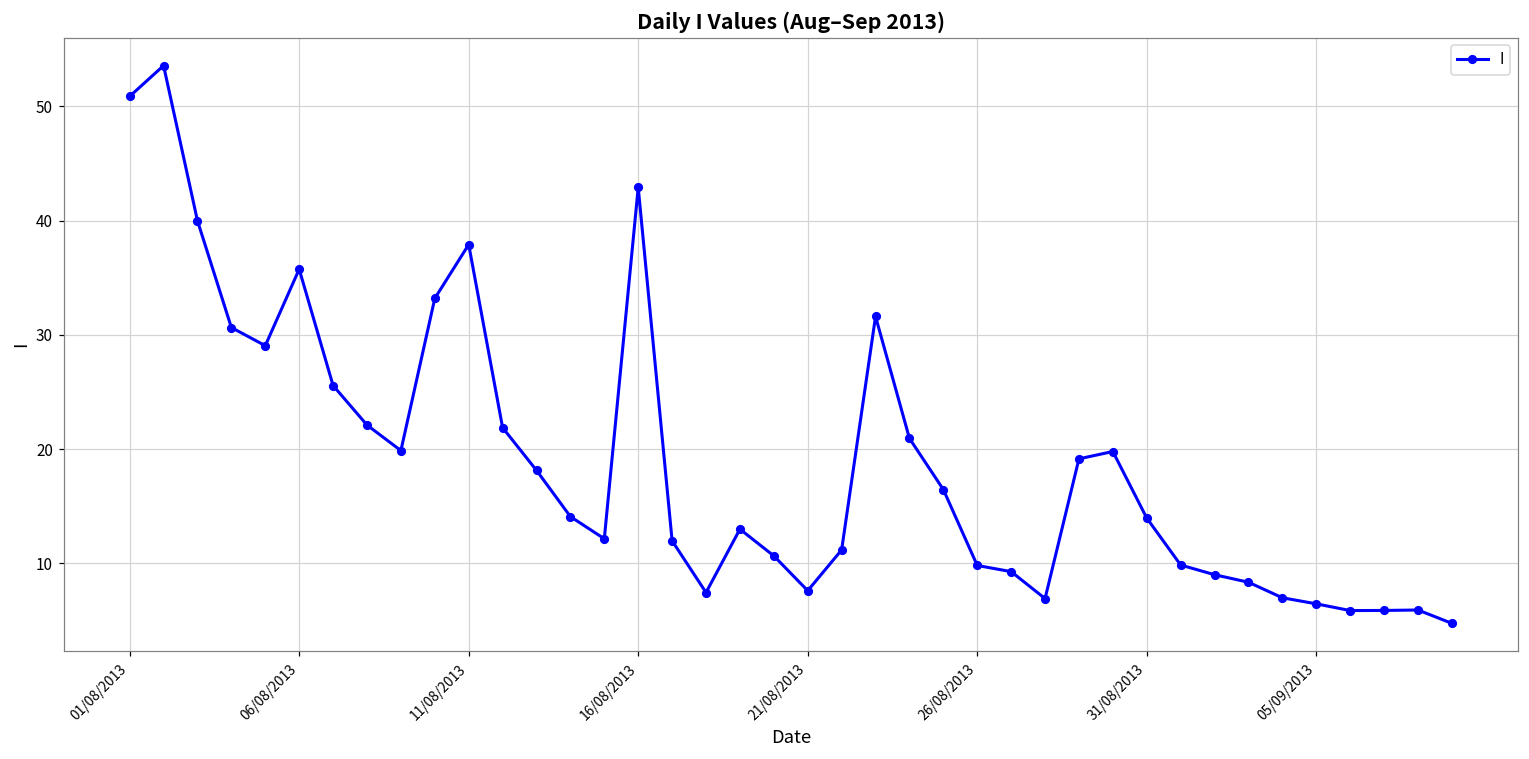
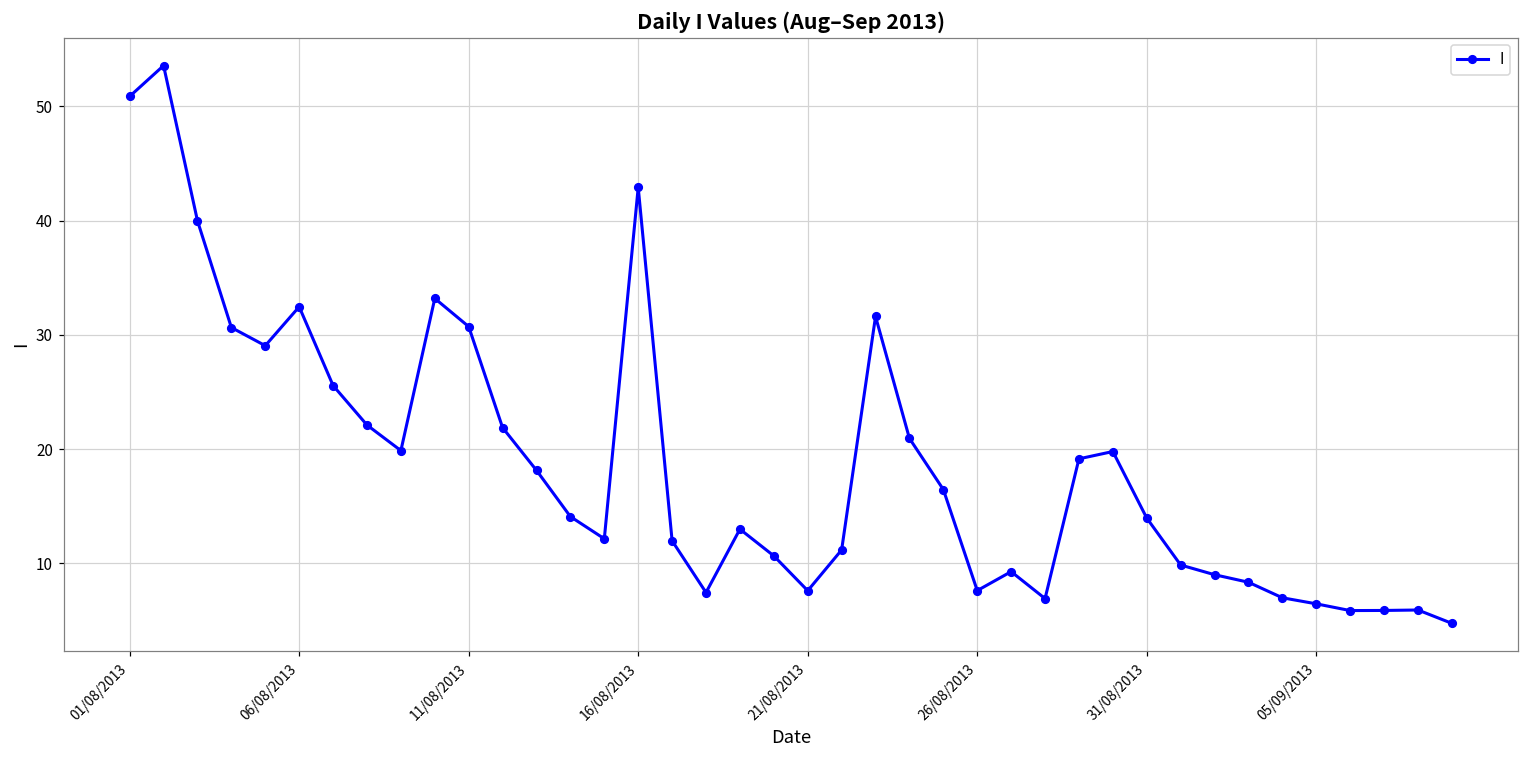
06/08/2013: 35.8 -> 32.5
11/08/2013: 37.9 -> 30.7
26/08/2013: 9.8 -> 7.6
